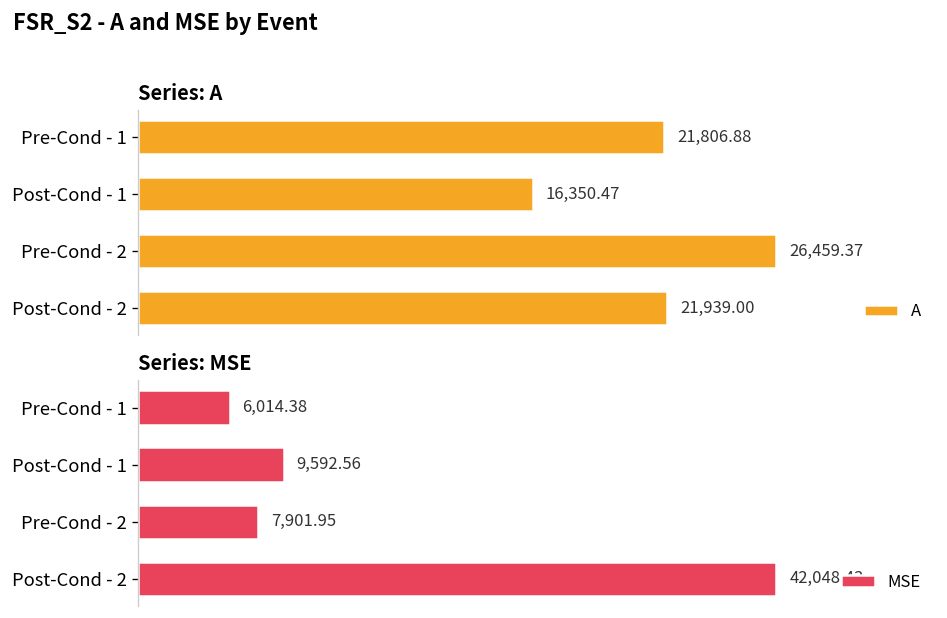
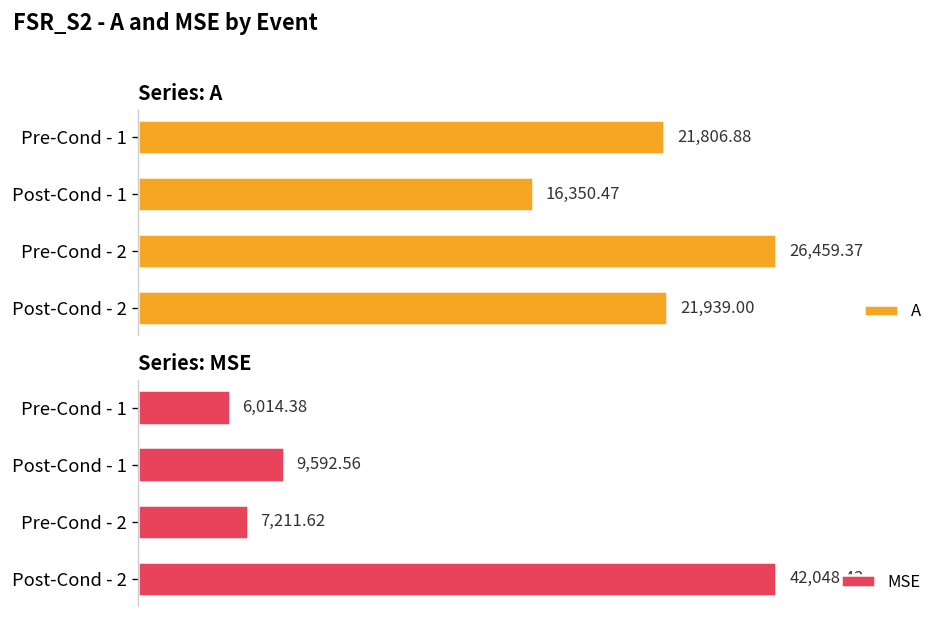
Series: MSE, Pre-Cond - 2: 7,901.95 -> 7,211.62
